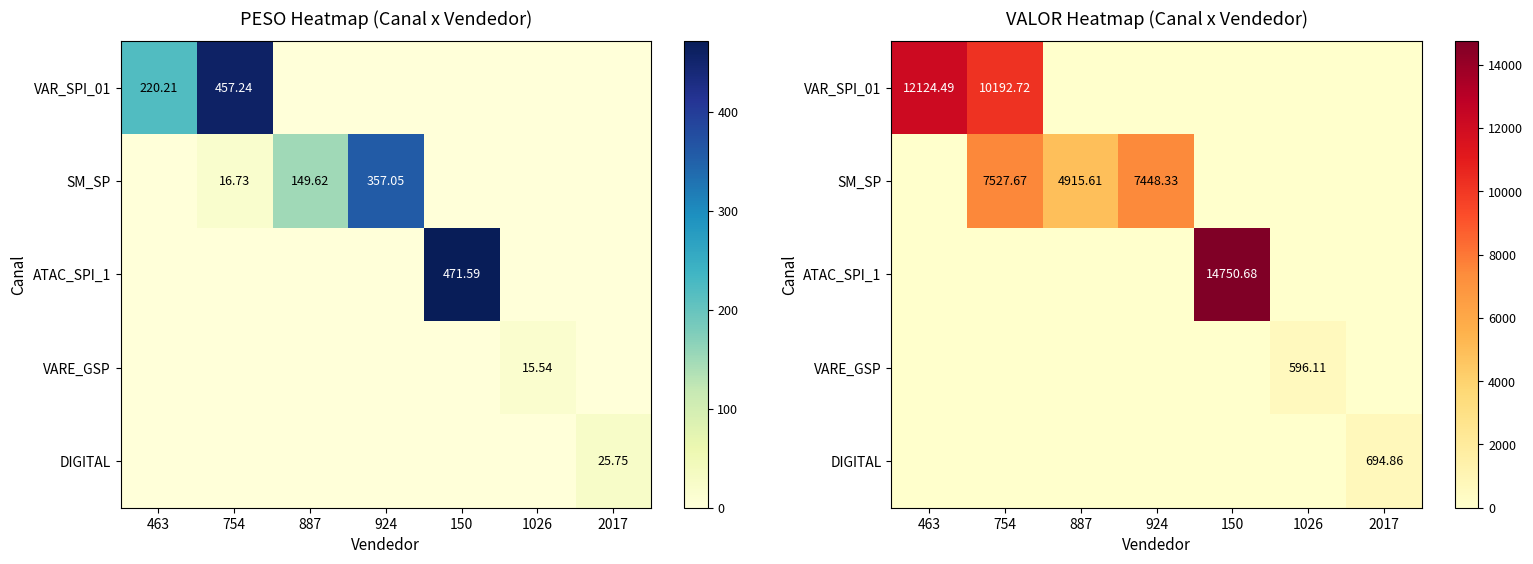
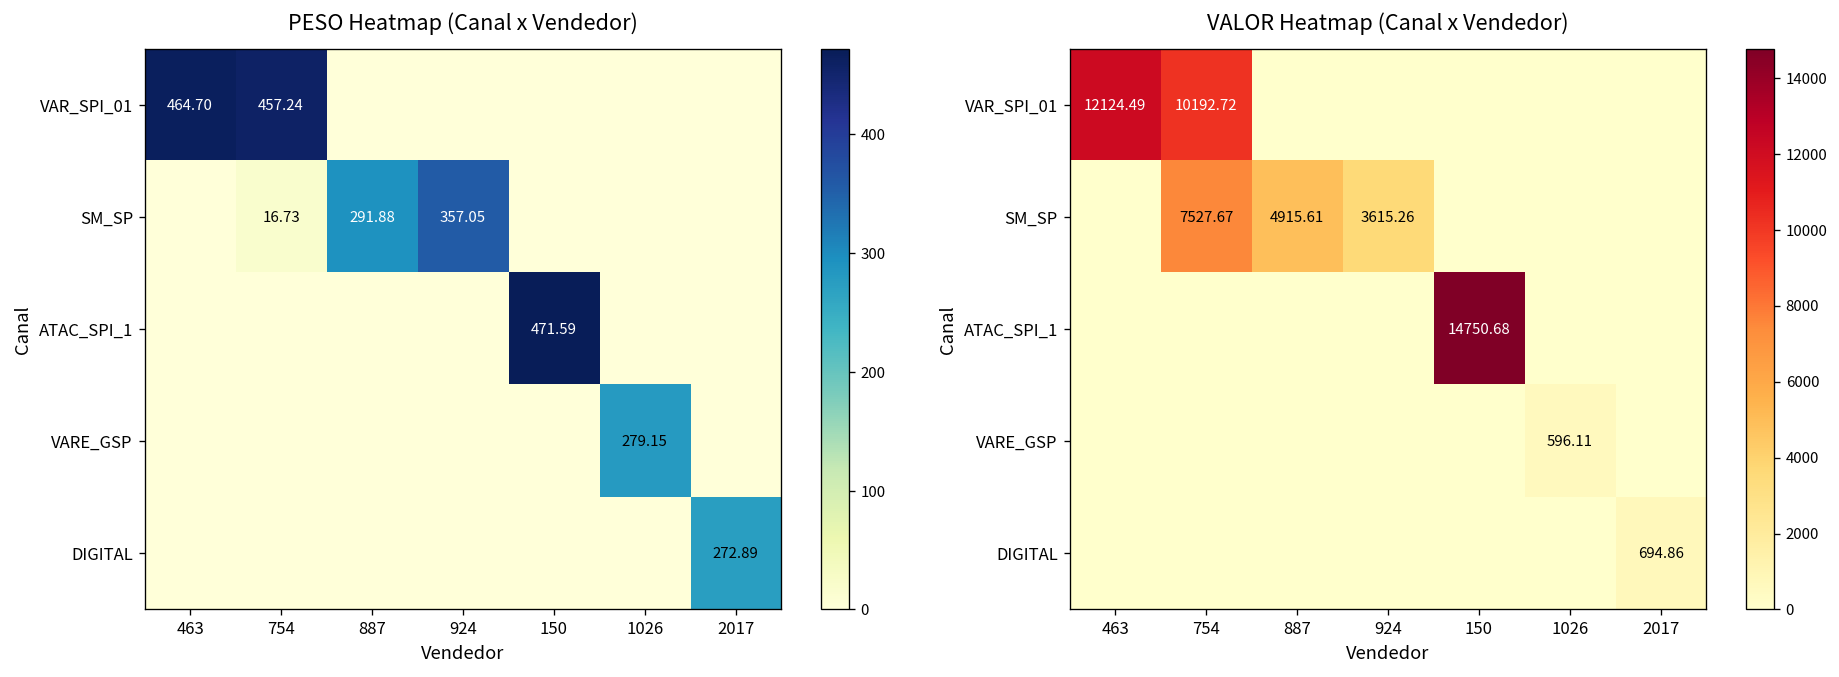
PESO Heatmap (Canal x Vendedor), VAR_SPI_01, 463: 220.21 -> 464.70
PESO Heatmap (Canal x Vendedor), SM_SP, 887: 149.62 -> 291.88
PESO Heatmap (Canal x Vendedor), VARE_GSP, 1026: 15.54 -> 279.15
PESO Heatmap (Canal x Vendedor), DIGITAL, 2017: 25.75 -> 272.89
VALOR Heatmap (Canal x Vendedor), SM_SP, 924: 7448.33 -> 3615.26
